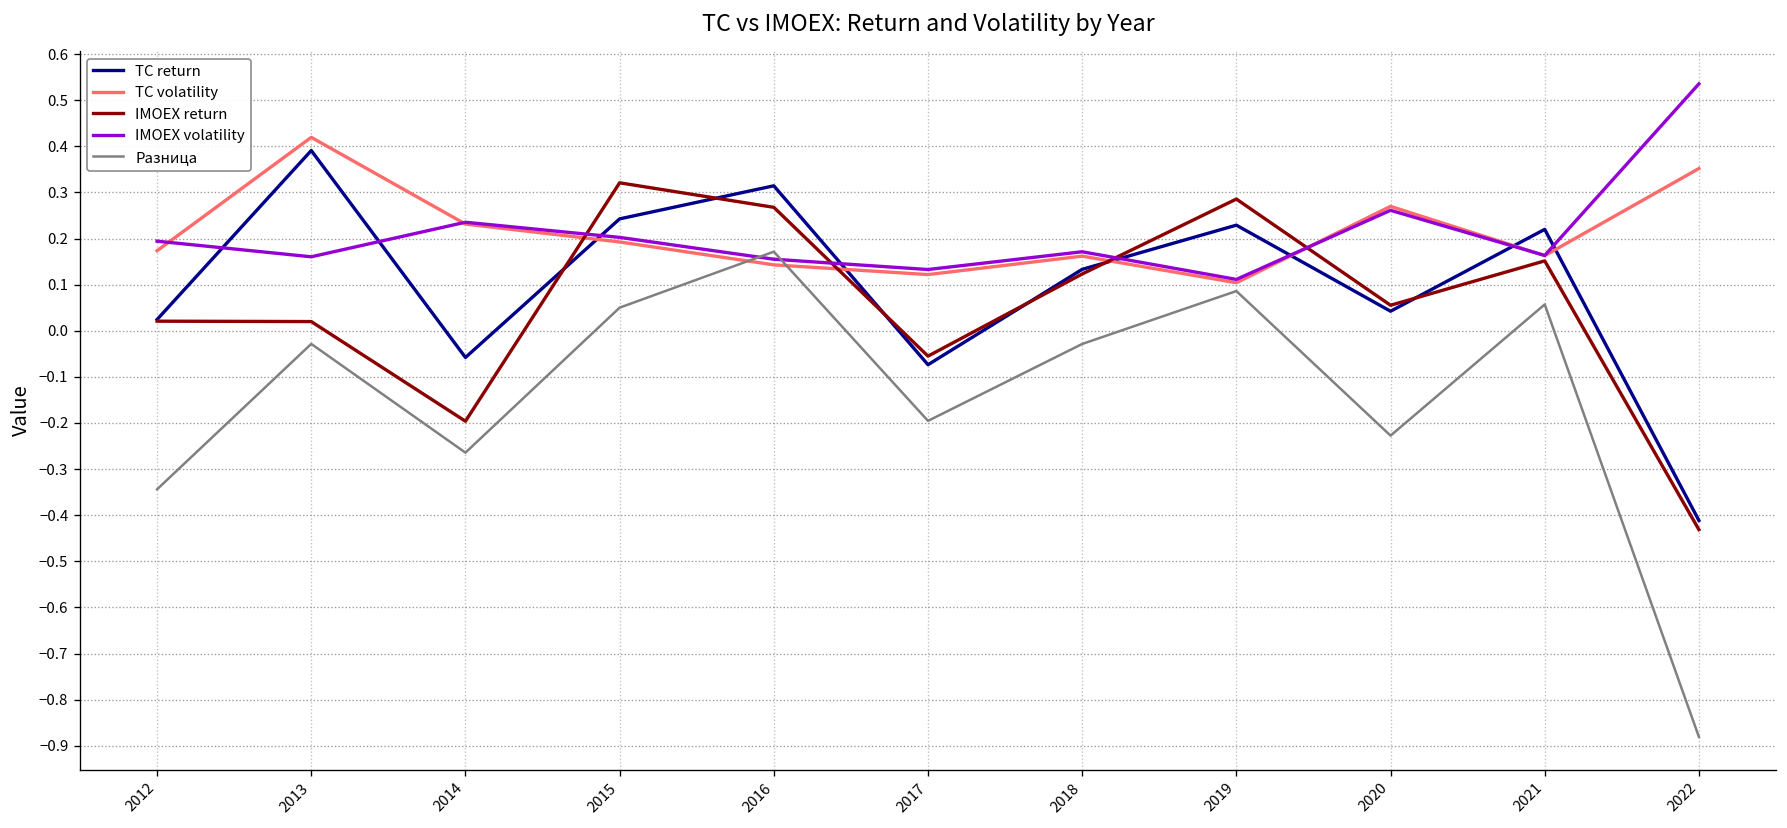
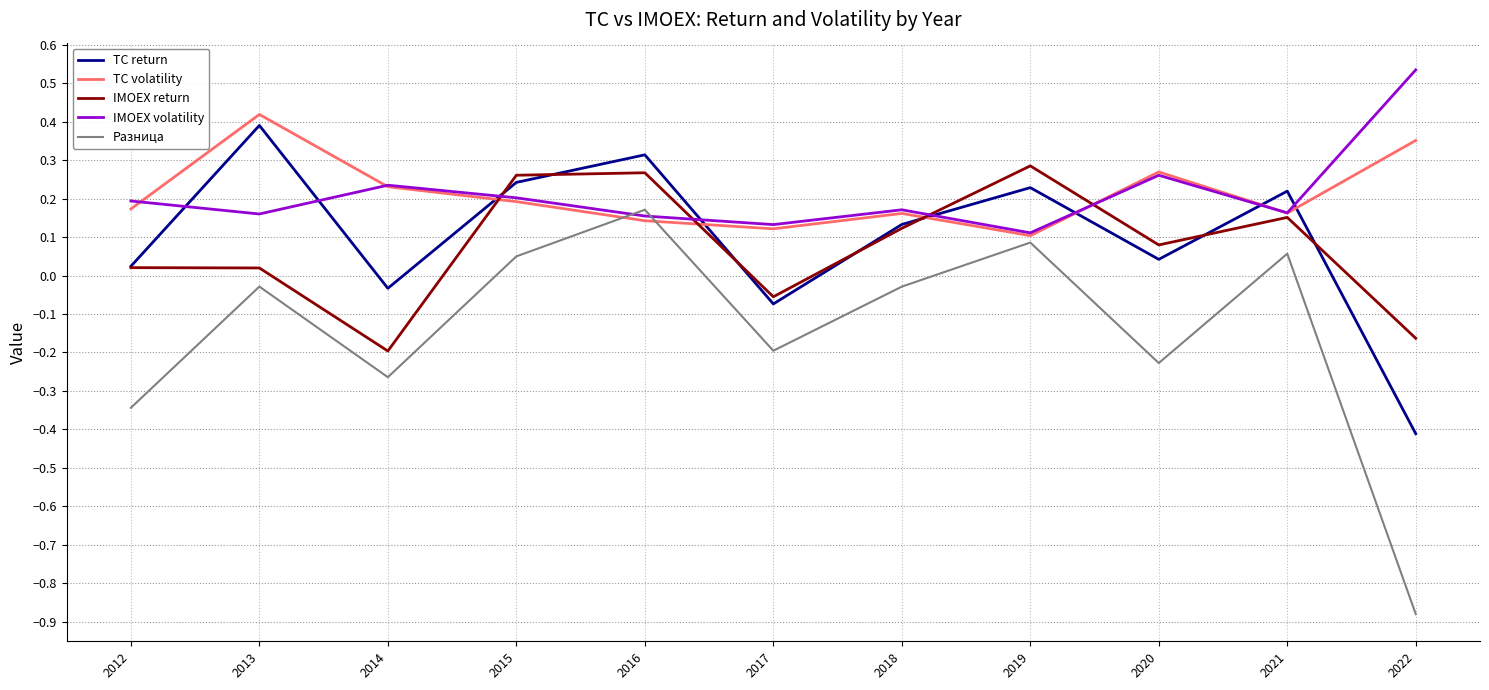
TC return, 2014: -0.06 -> -0.03
IMOEX return, 2015: 0.32 -> 0.26
IMOEX return, 2020: 0.06 -> 0.08
IMOEX return, 2022: -0.43 -> -0.16
